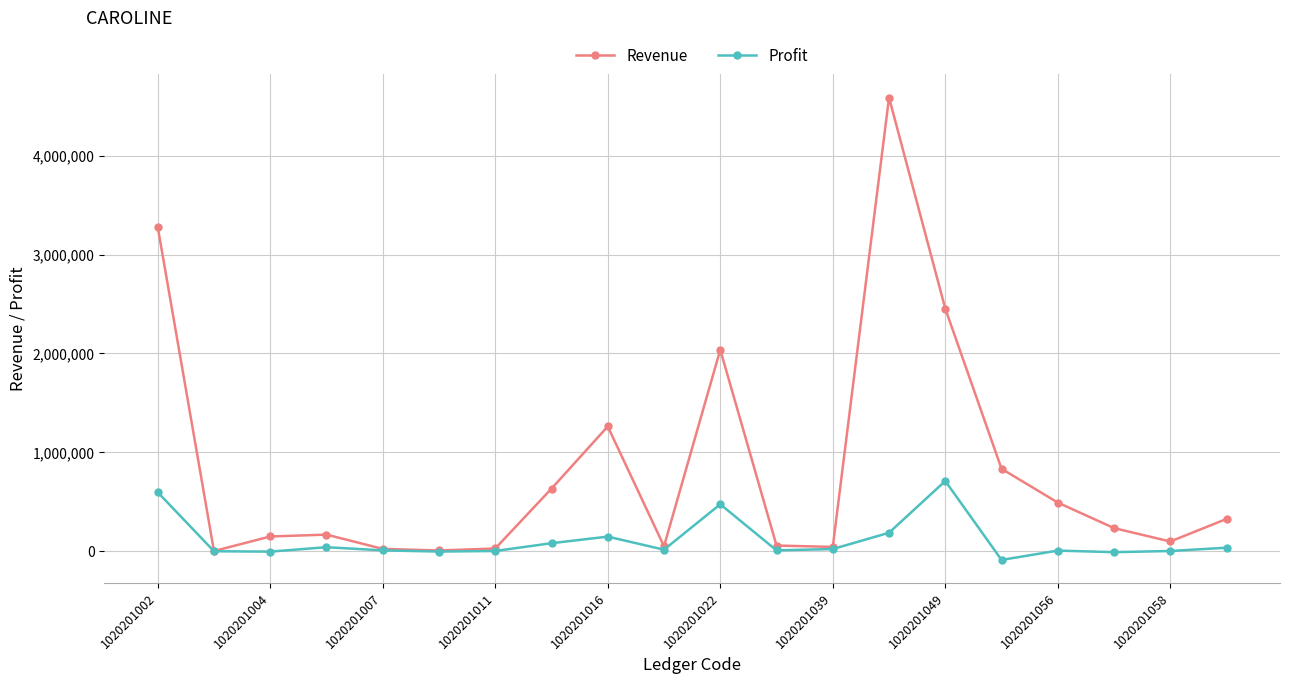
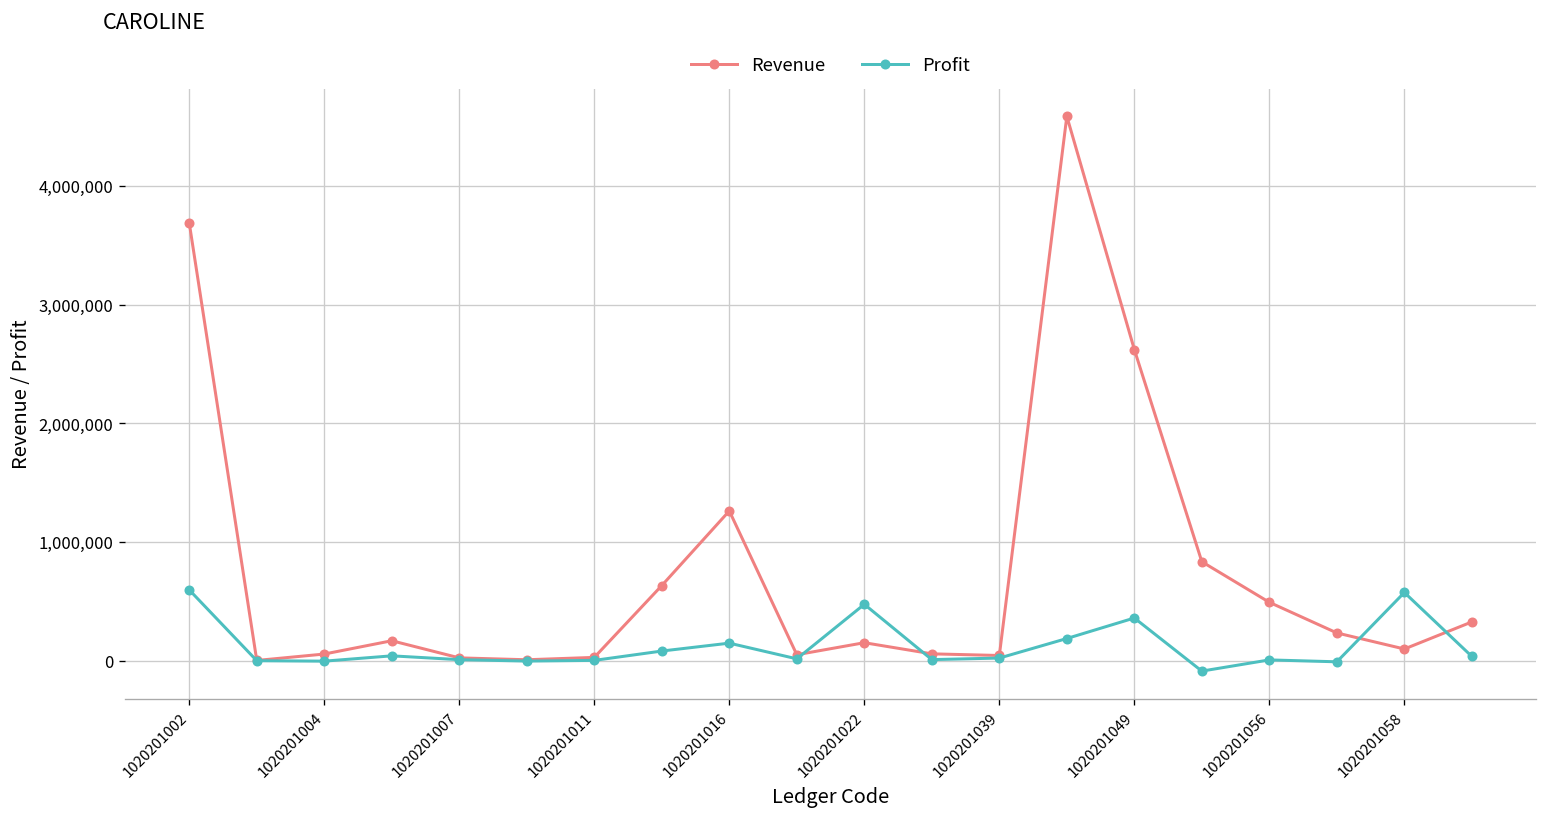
Revenue, 1020201002: 3,300,000 -> 3,700,000
Revenue, 1020201004: 150,000 -> 60,000
Revenue, 1020201022: 2,000,000 -> 200,000
Revenue, 1020201049: 2,500,000 -> 2,600,000
Profit, 1020201049: 700,000 -> 400,000
Profit, 1020201058: 0 -> 600,000
